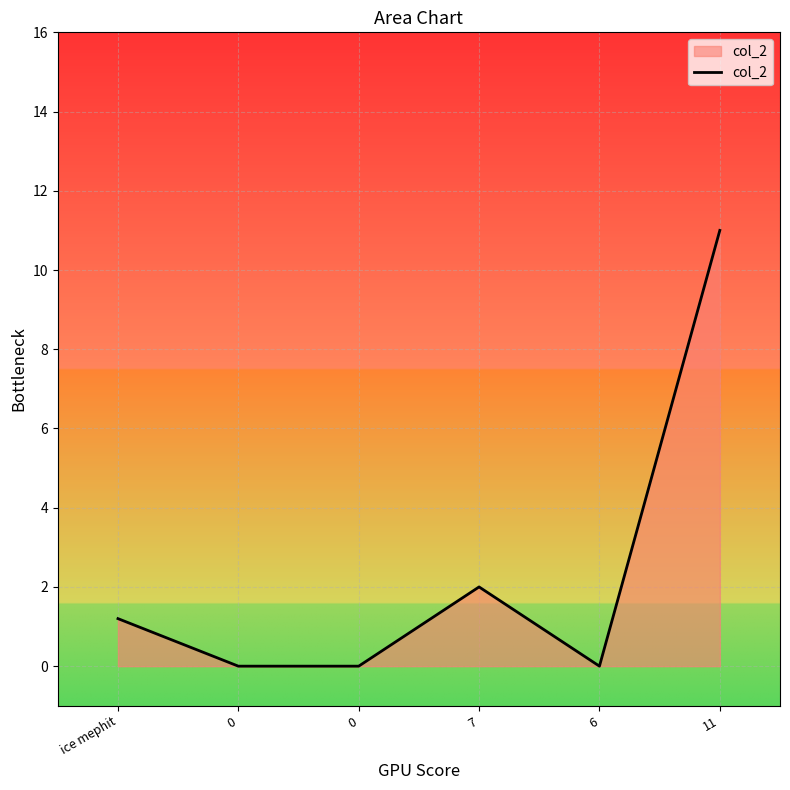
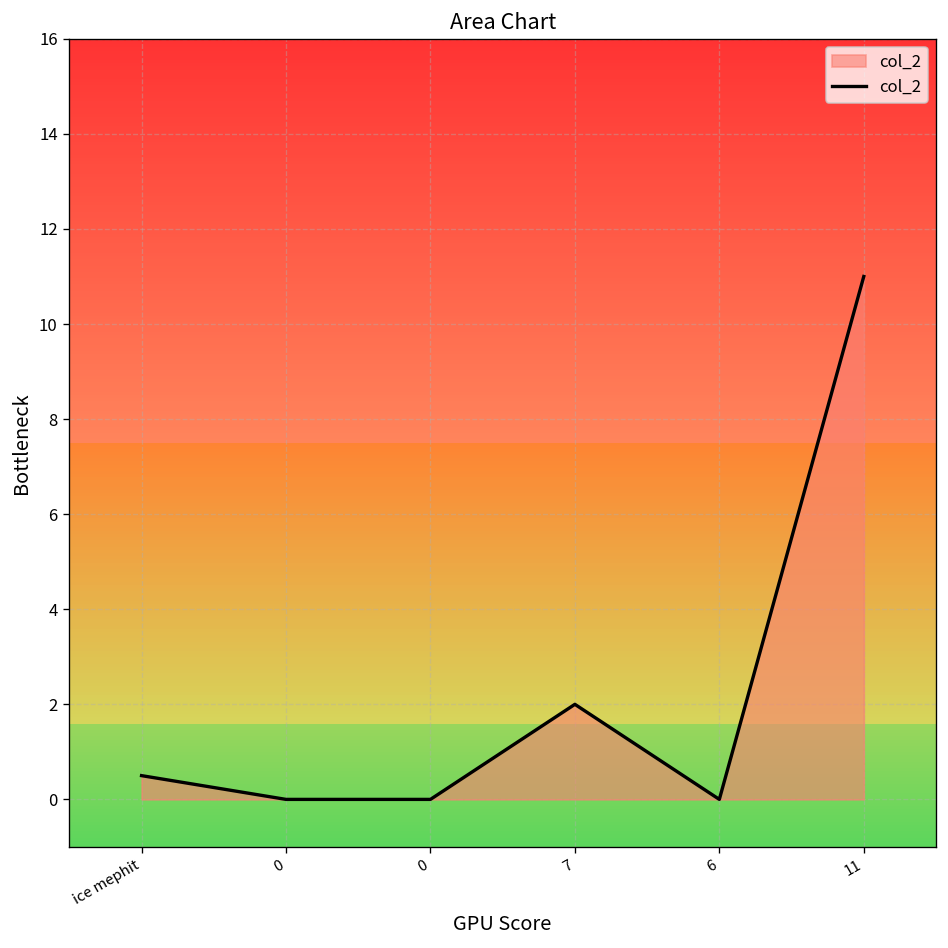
ice mephit: 1.2 -> 0.5
